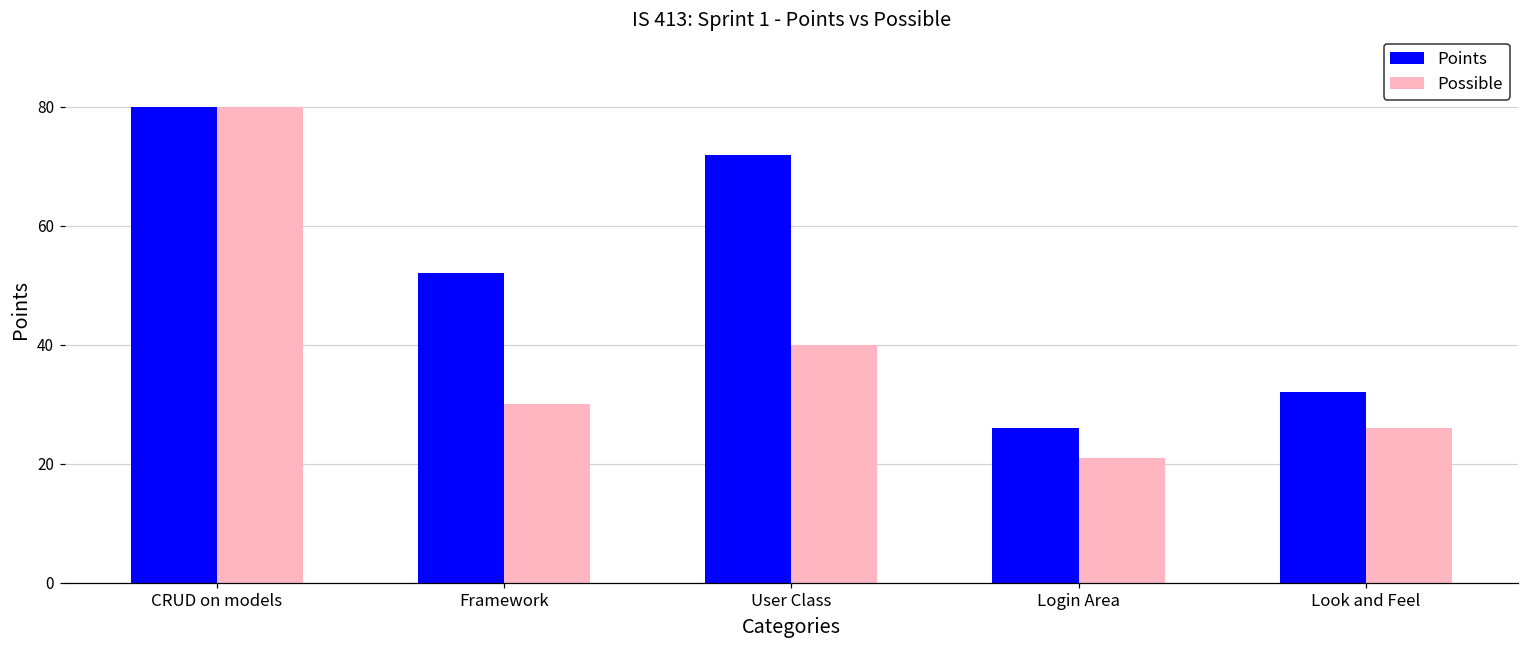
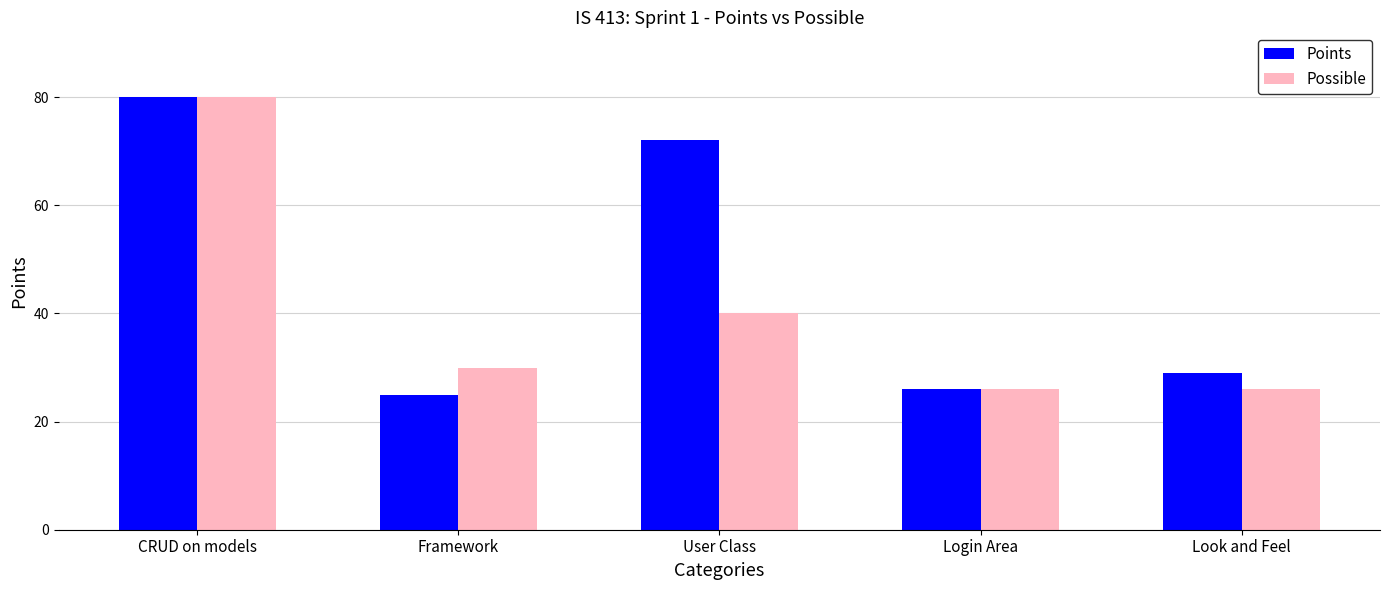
Points, Framework: 52 -> 25
Possible, Login Area: 21 -> 26
Points, Look and Feel: 32 -> 29
